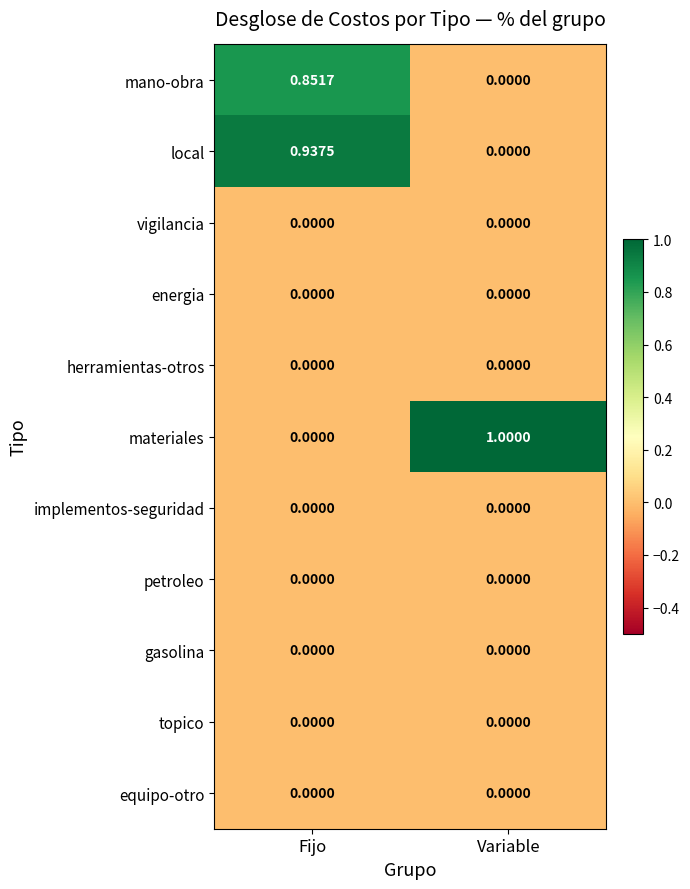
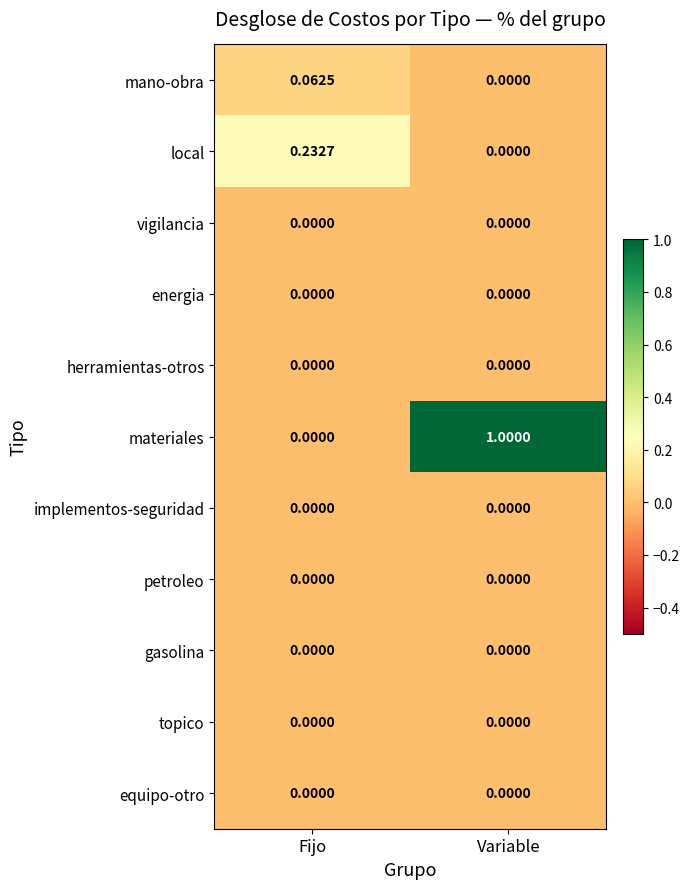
mano-obra, Fijo: 0.8517 -> 0.0625
local, Fijo: 0.9375 -> 0.2327
